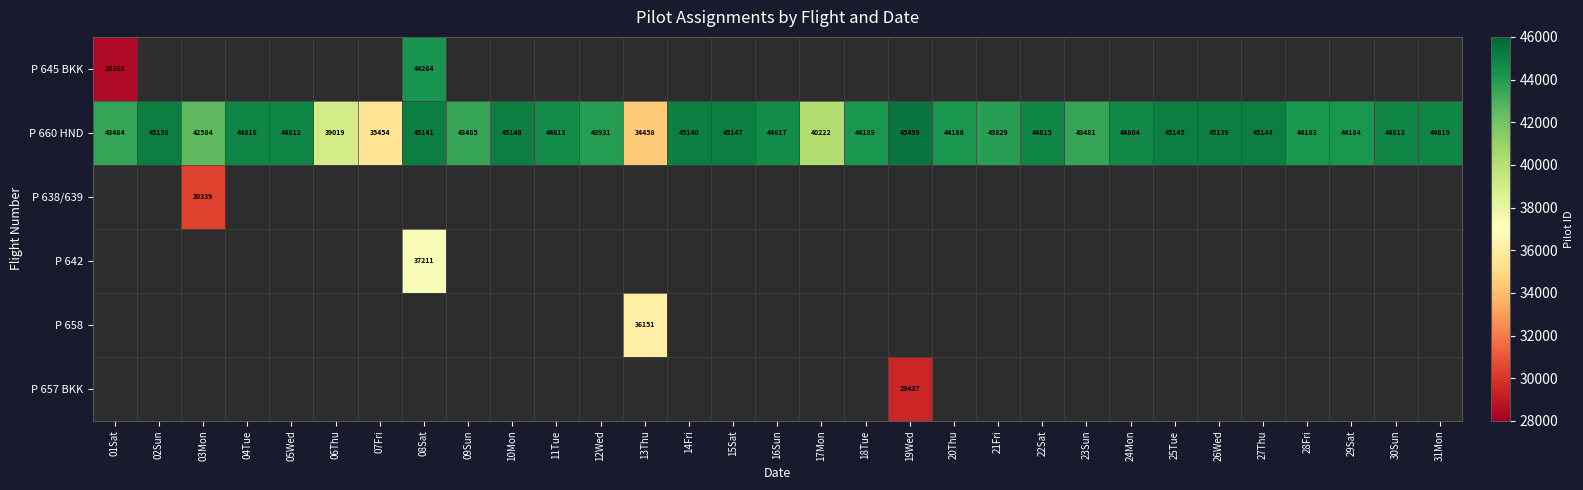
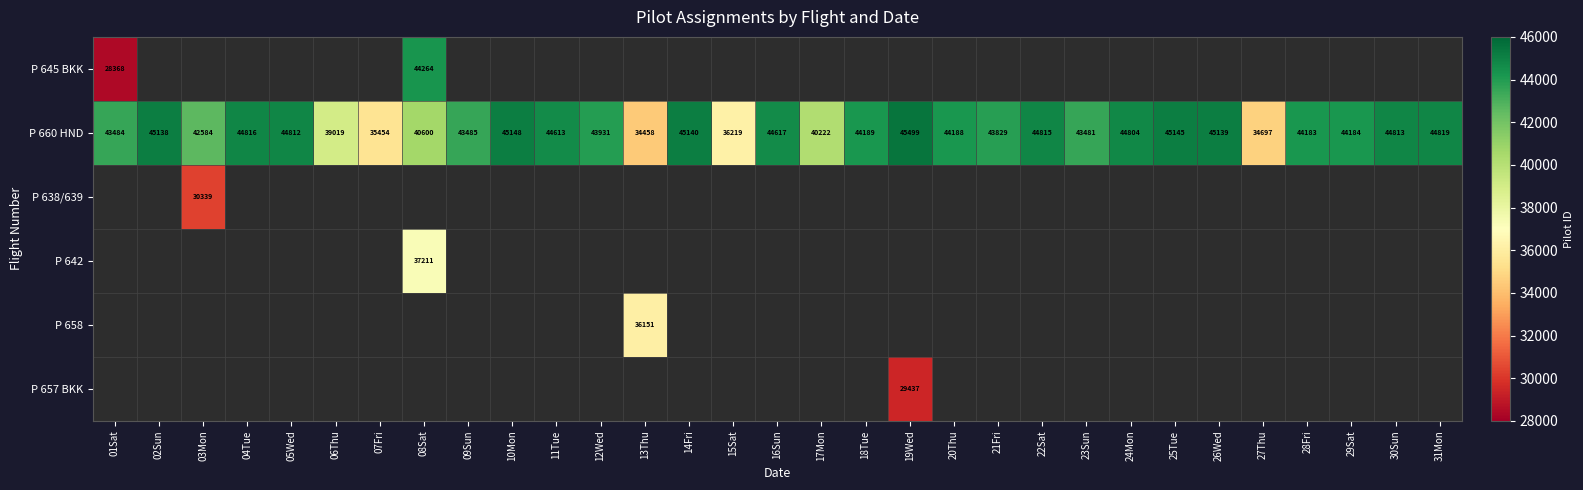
P 660 HND, 08Sat: 45141 -> 40600
P 660 HND, 15Sat: 45147 -> 36219
P 660 HND, 27Thu: 45144 -> 34697
